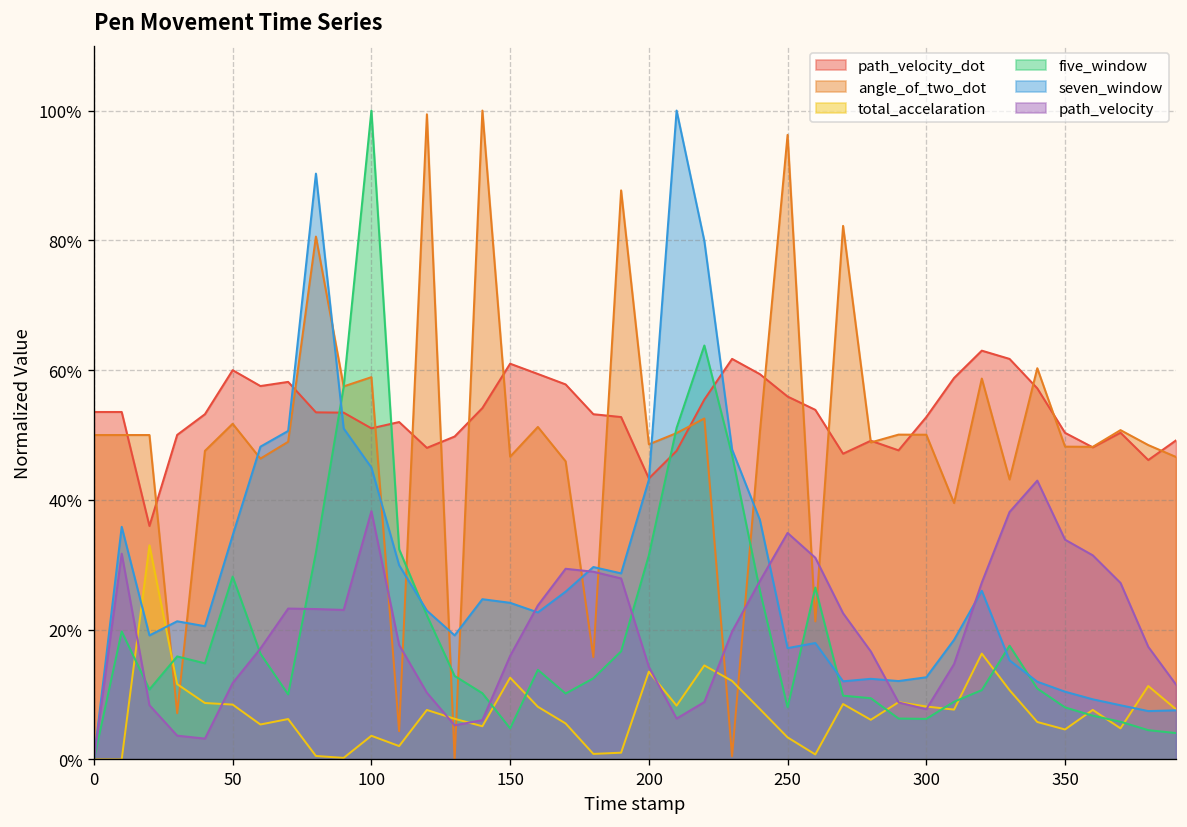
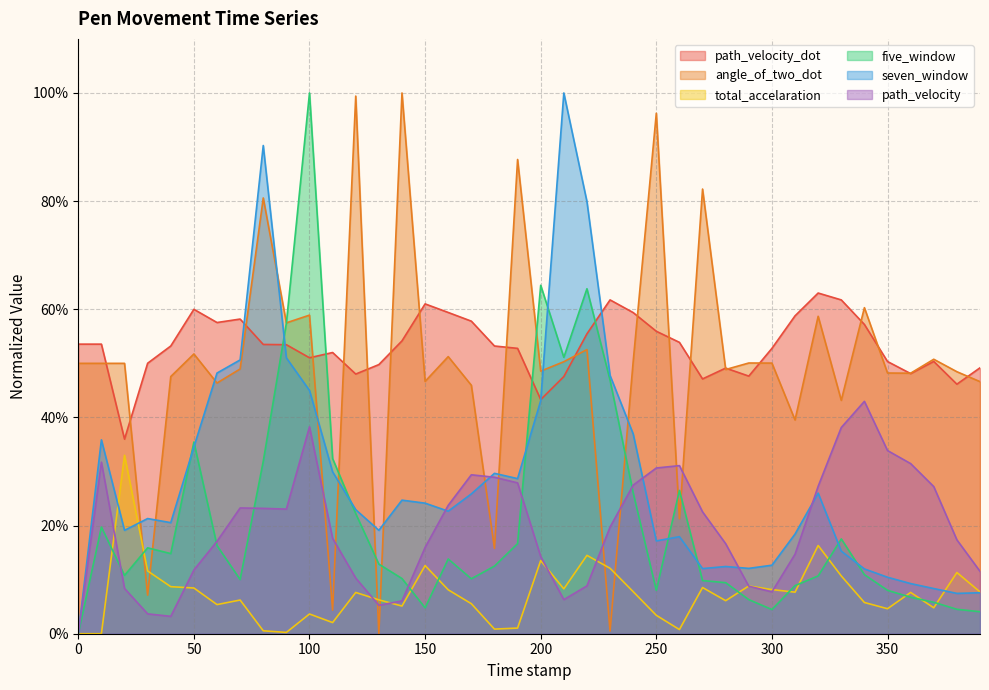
five_window, 50: 28% -> 35%
five_window, 200: 31% -> 64%
path_velocity, 250: 35% -> 31%
five_window, 300: 6% -> 4%
